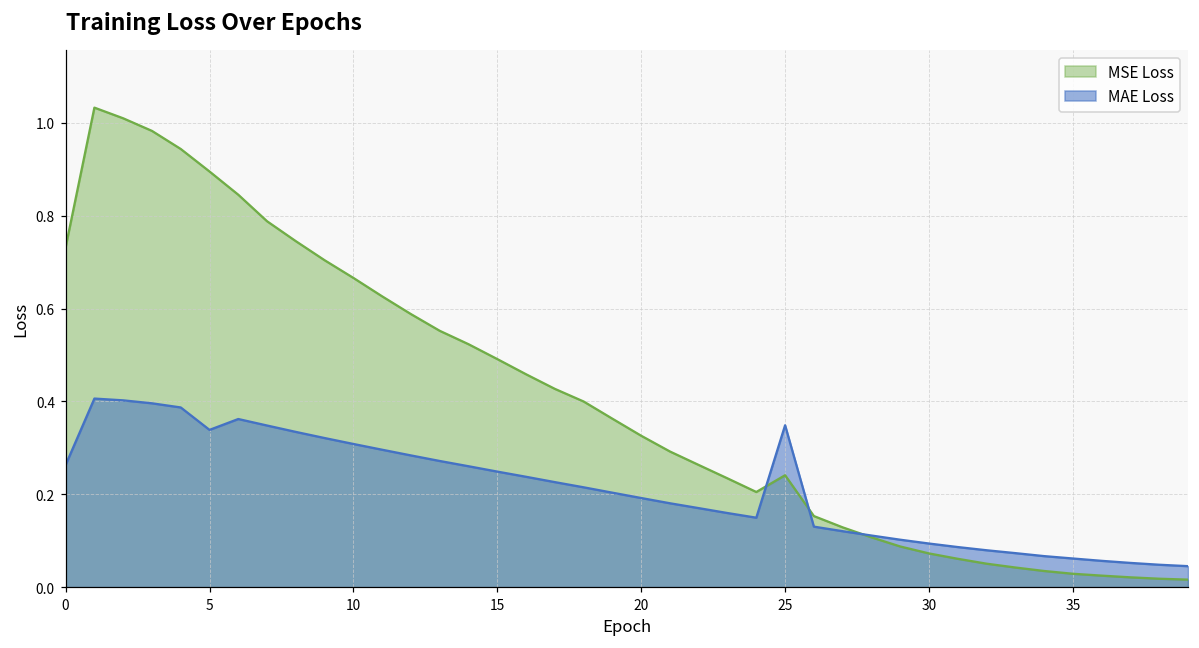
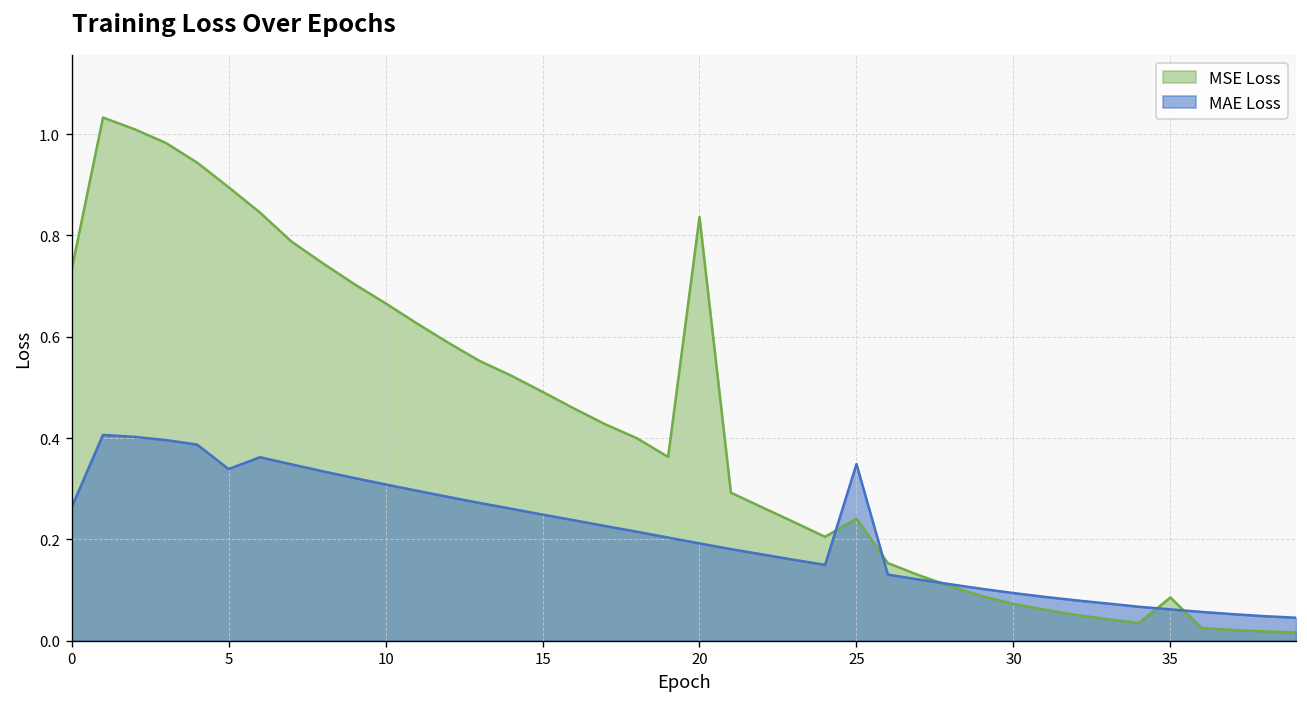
MSE Loss, 20: 0.33 -> 0.84
MSE Loss, 35: 0.03 -> 0.09
